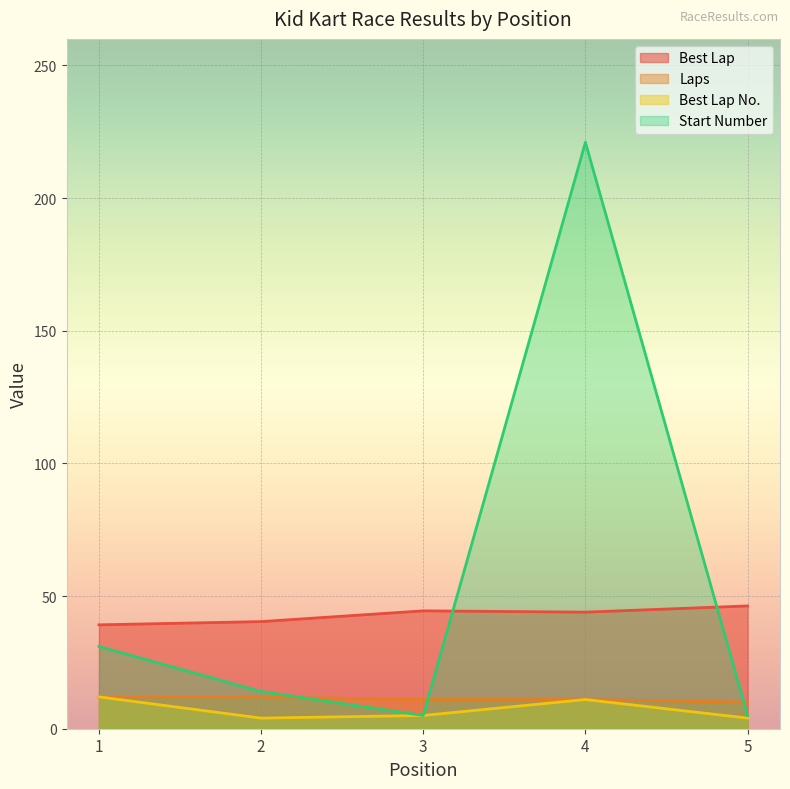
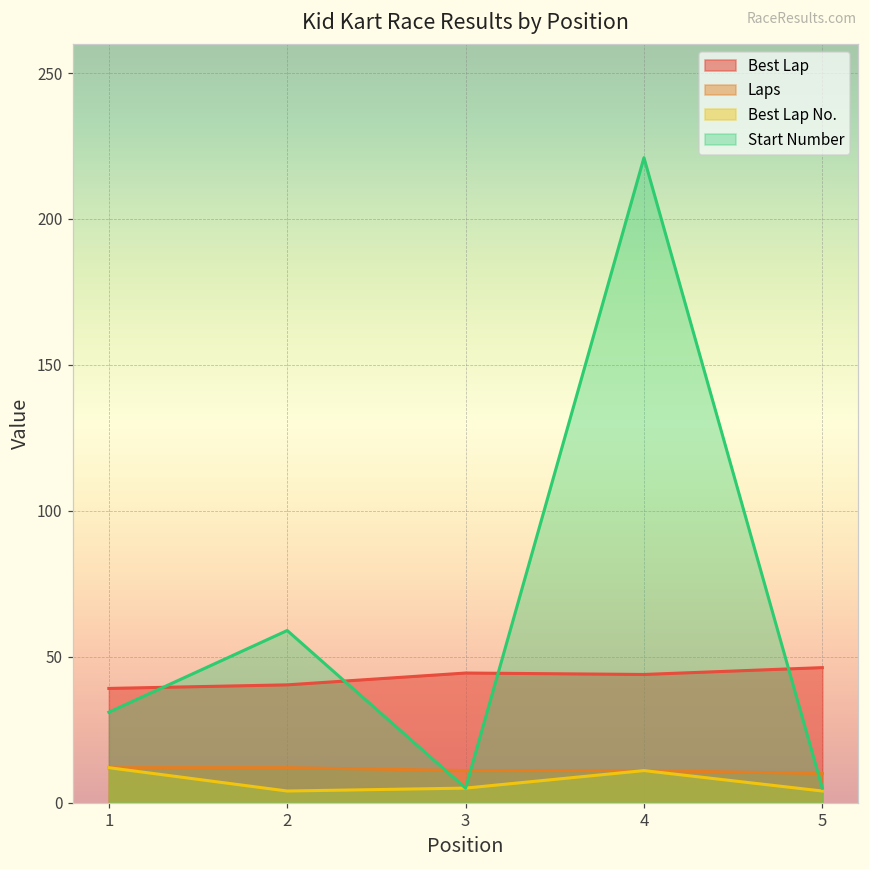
Start Number, 2: 14 -> 59
